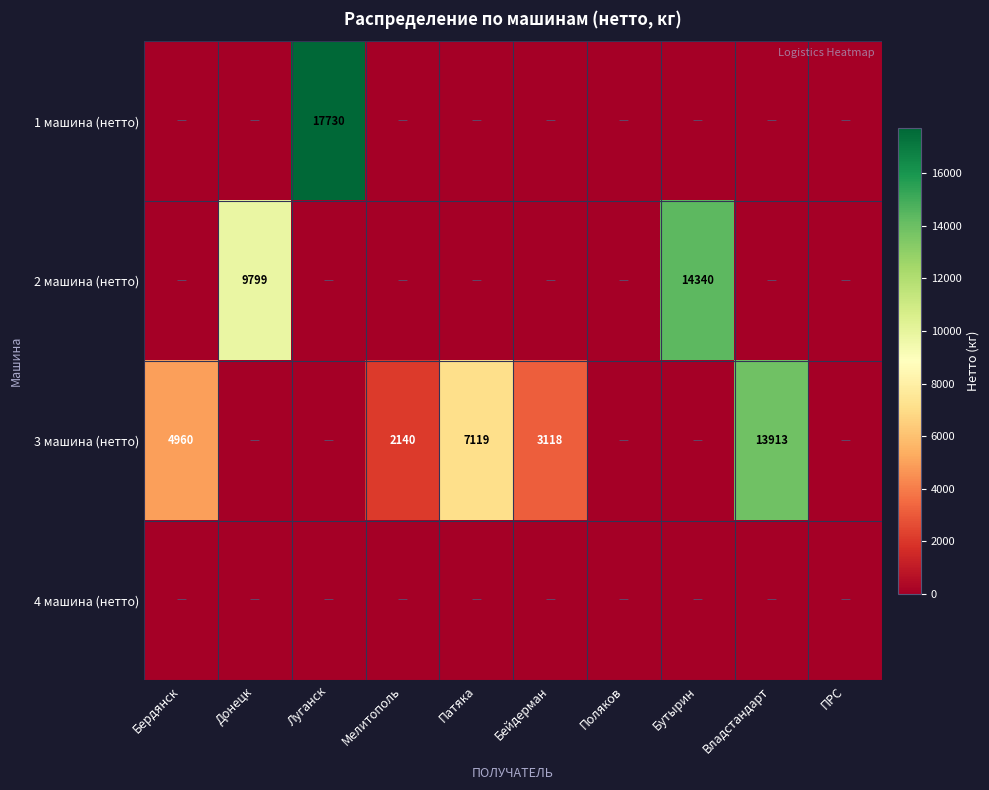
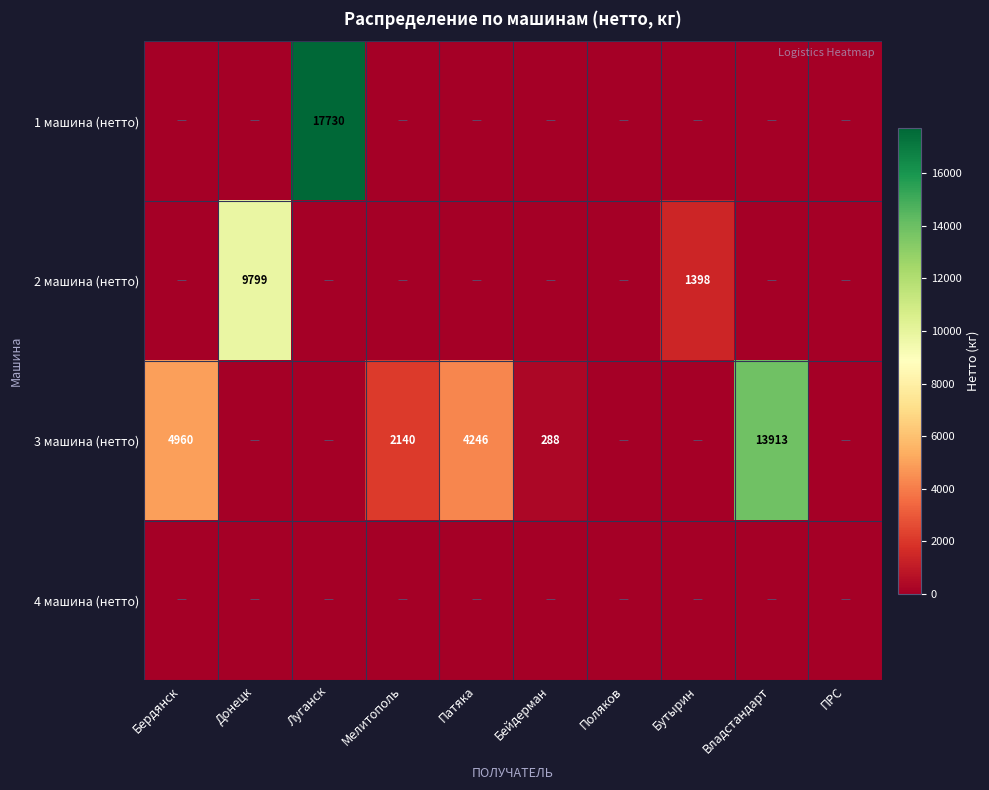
2 машина (нетто), Бутырин: 14340 -> 1398
3 машина (нетто), Патяка: 7119 -> 4246
3 машина (нетто), Бейдерман: 3118 -> 288
